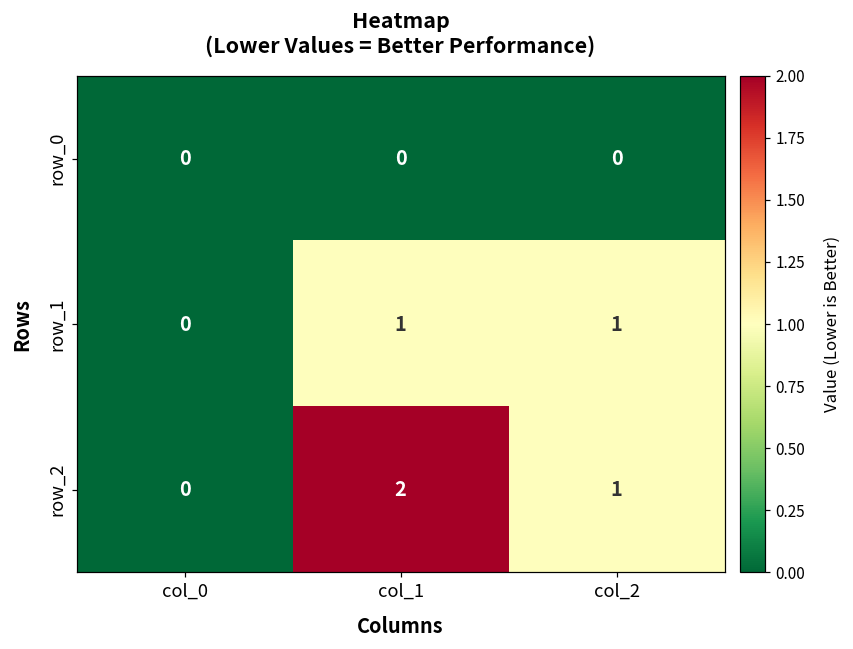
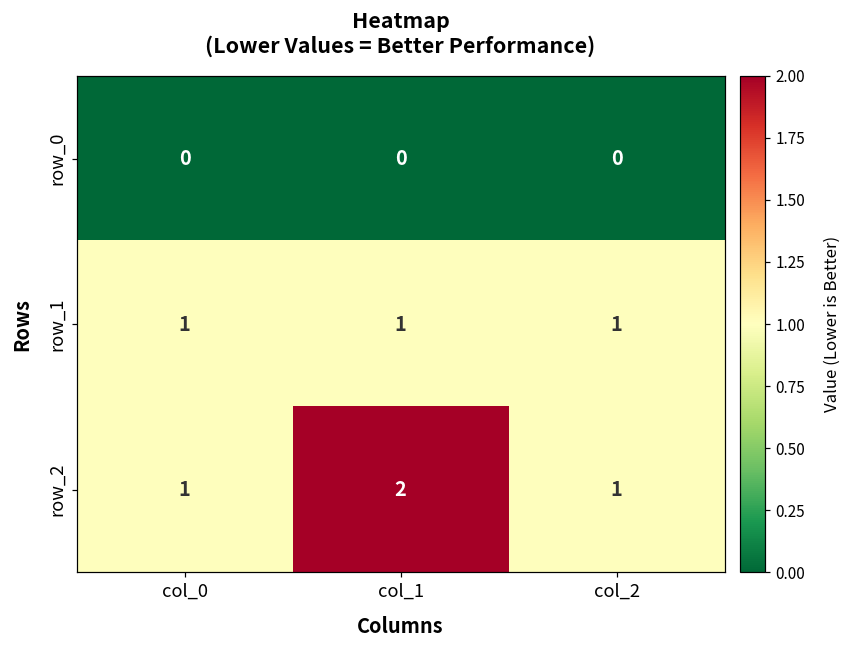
row_1, col_0: 0 -> 1
row_2, col_0: 0 -> 1
